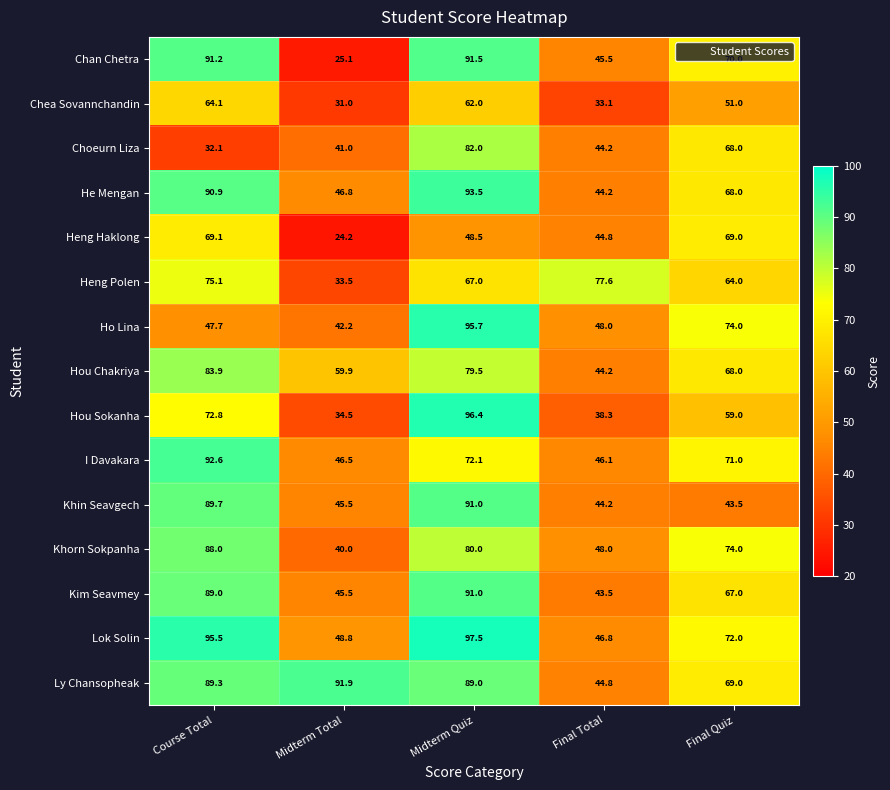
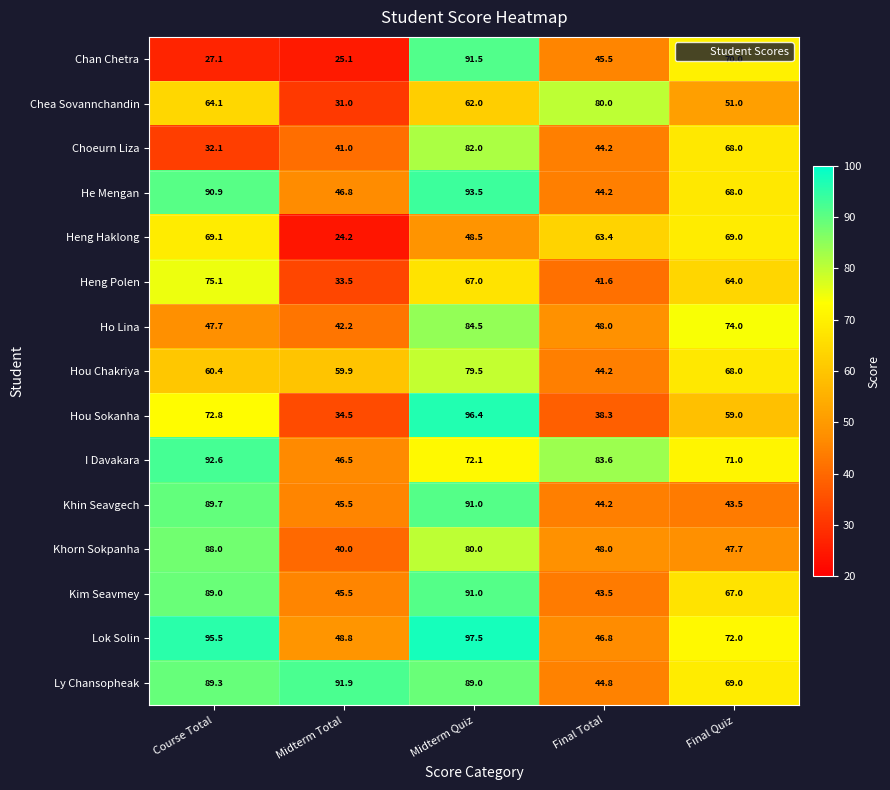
Chan Chetra, Course Total: 91.2 -> 27.1
Chea Sovannchandin, Final Total: 33.1 -> 80.0
Heng Haklong, Final Total: 44.8 -> 63.4
Heng Polen, Final Total: 77.6 -> 41.6
Ho Lina, Midterm Quiz: 95.7 -> 84.5
Hou Chakriya, Course Total: 83.9 -> 60.4
I Davakara, Final Total: 46.1 -> 83.6
Khorn Sokpanha, Final Quiz: 74.0 -> 47.7
